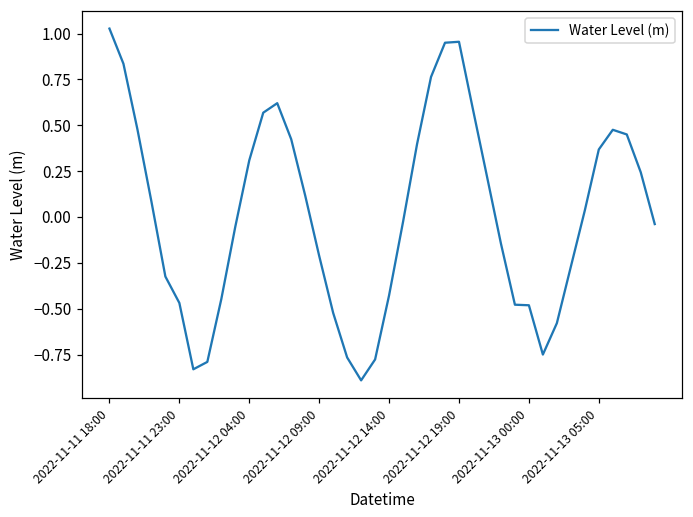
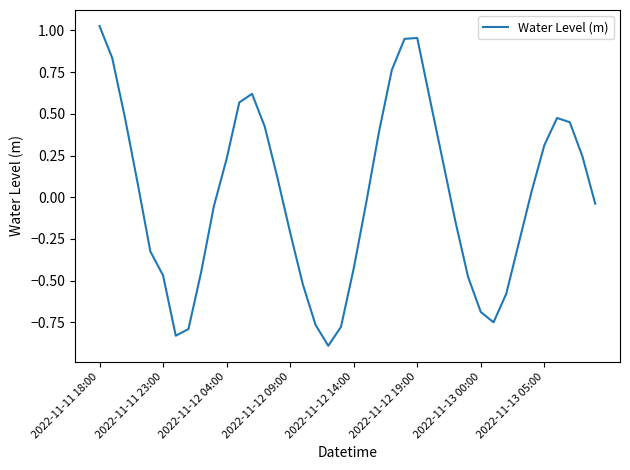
2022-11-12 04:00: 0.31 -> 0.23
2022-11-13 00:00: -0.48 -> -0.69
2022-11-13 05:00: 0.37 -> 0.31
